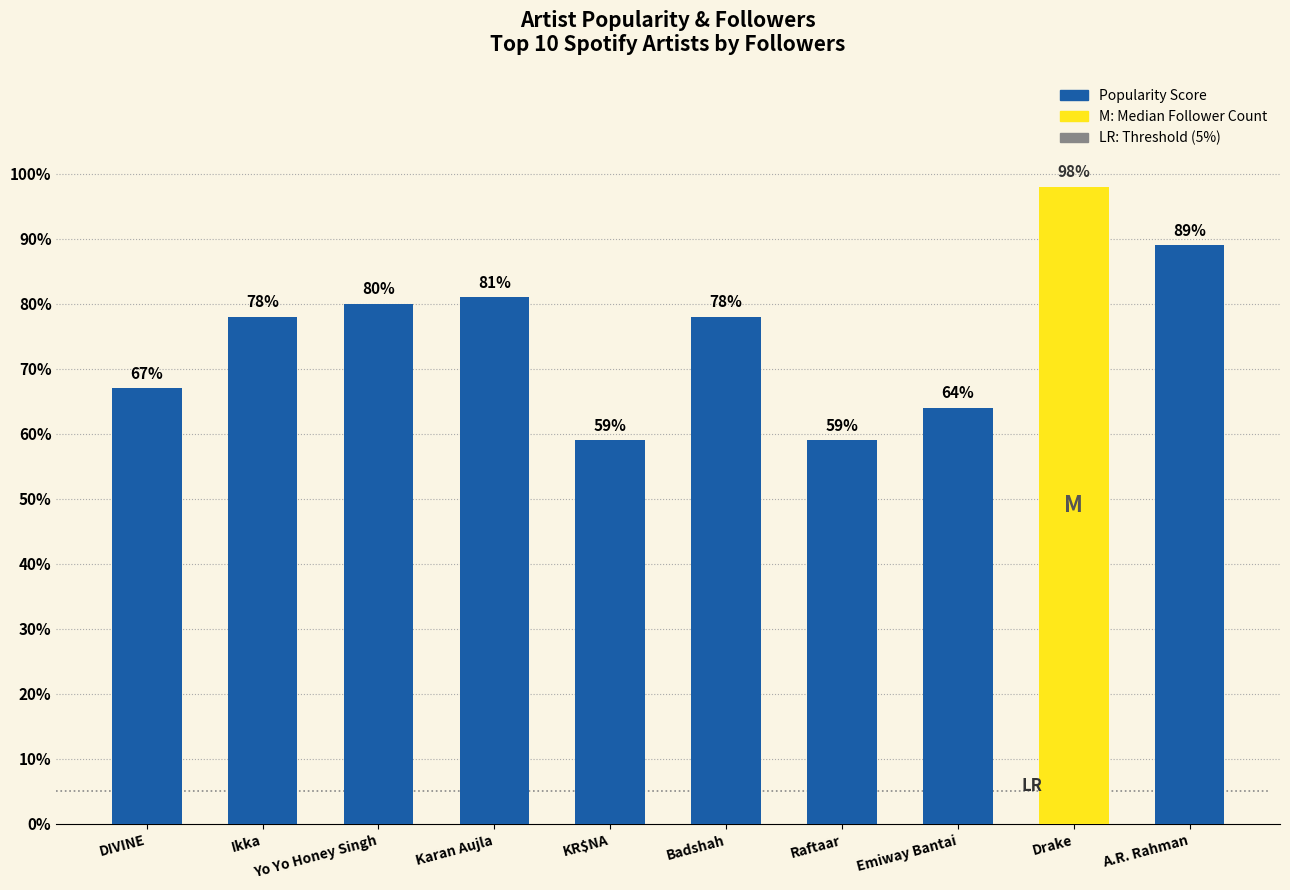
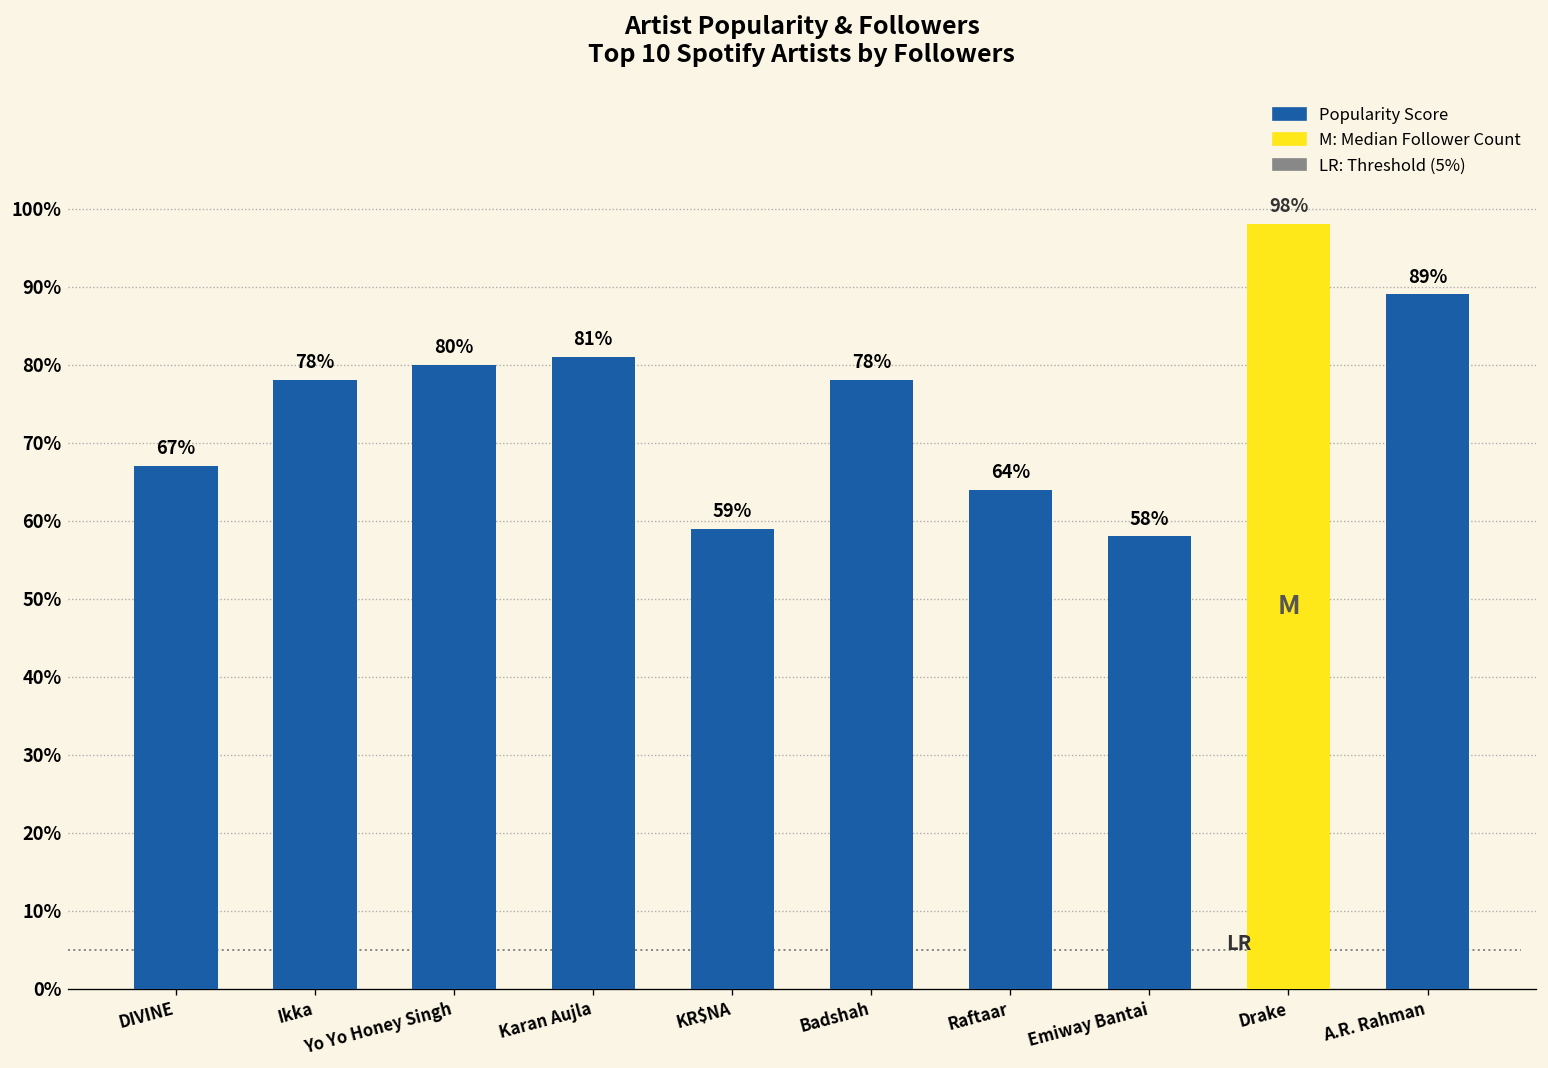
Raftaar: 59% -> 64%
Emiway Bantai: 64% -> 58%
